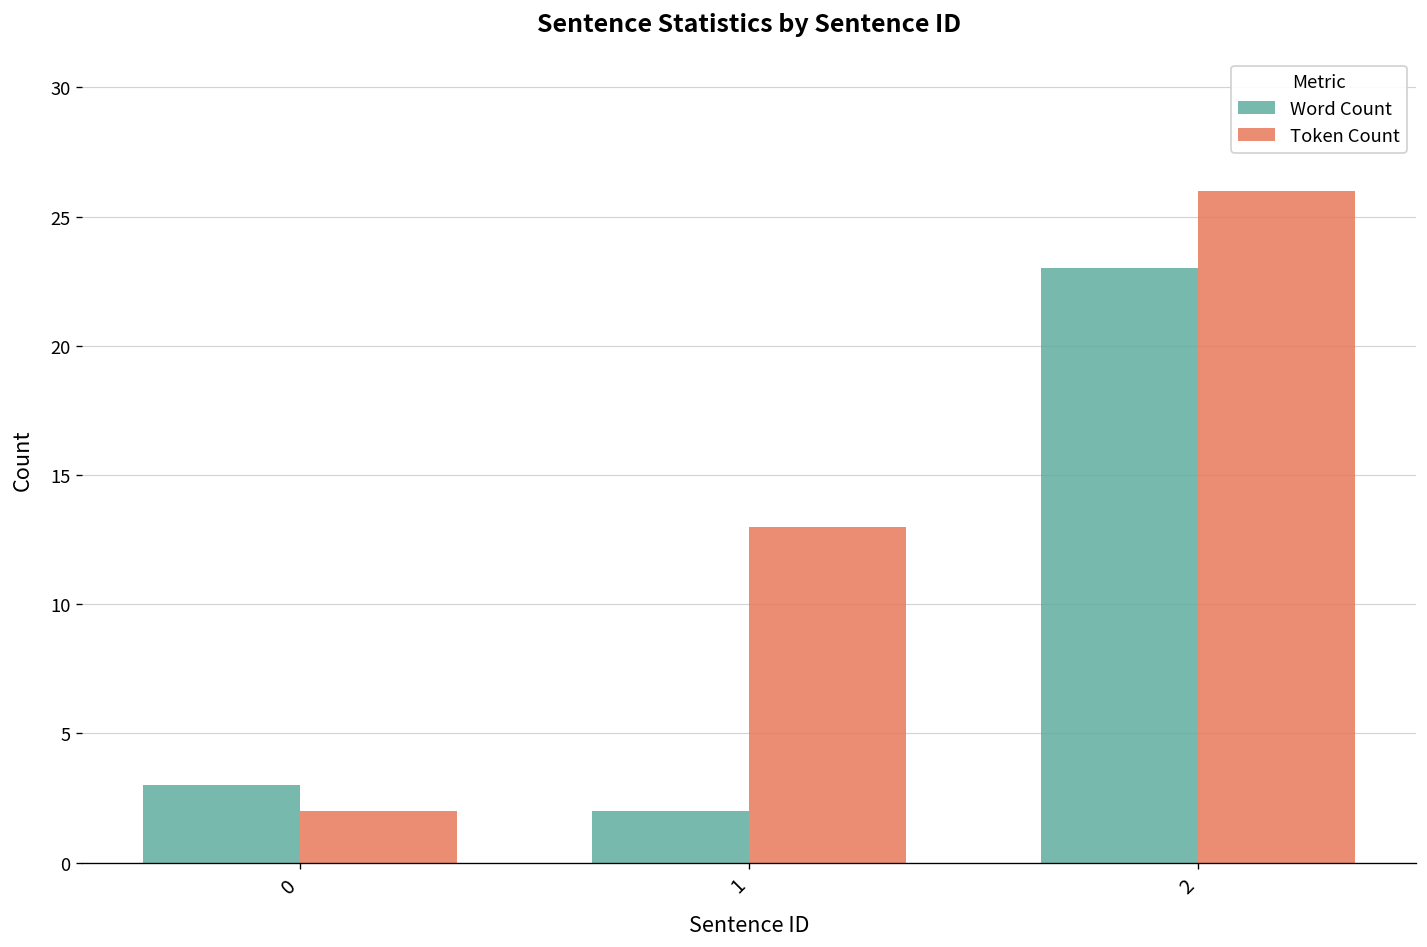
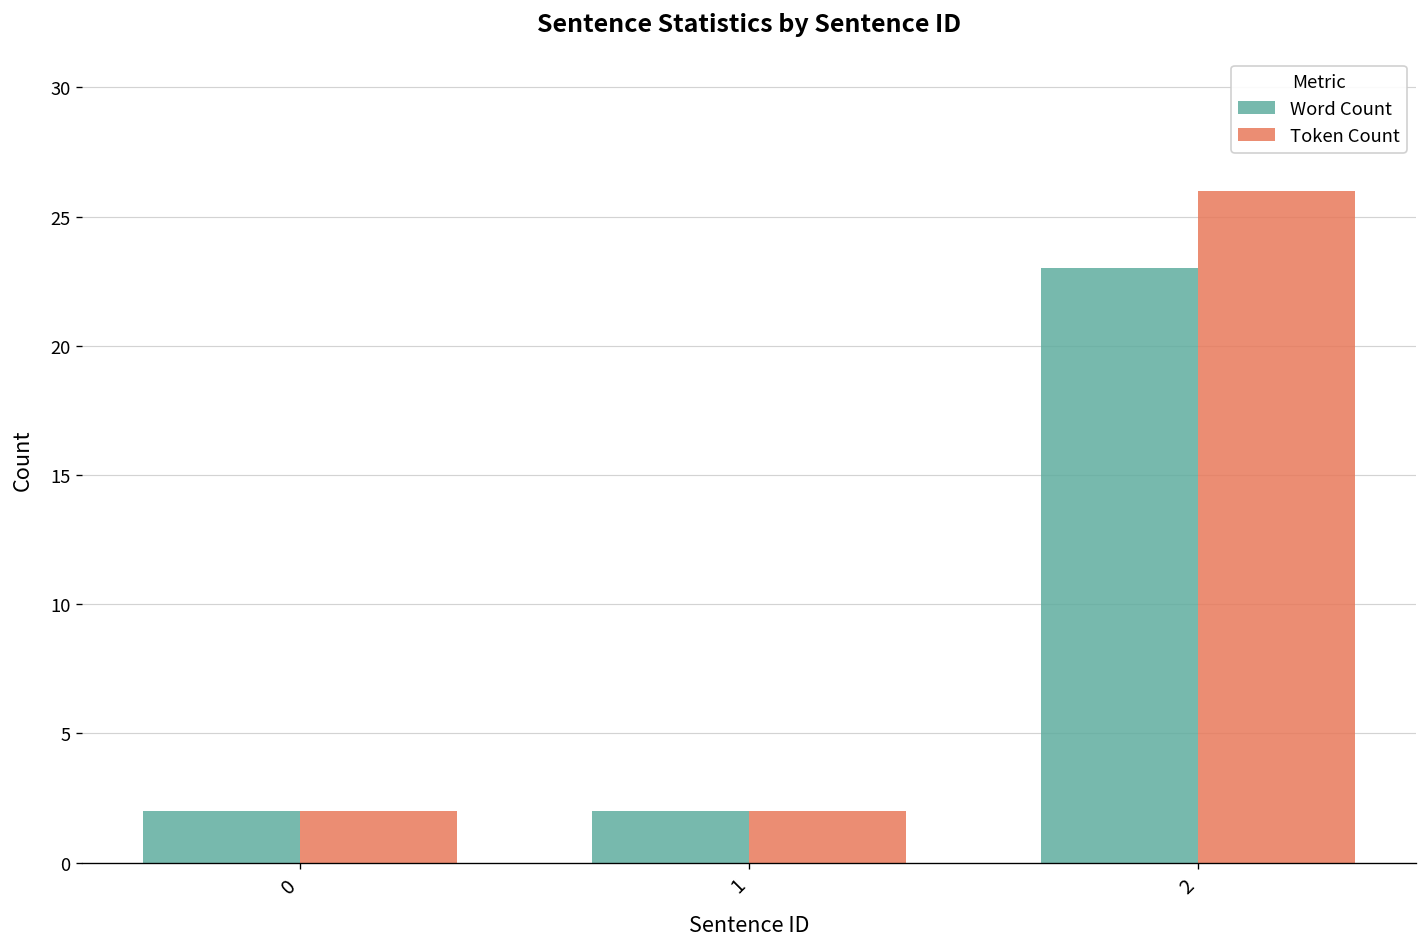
Word Count, 0: 3 -> 2
Token Count, 1: 13 -> 2
